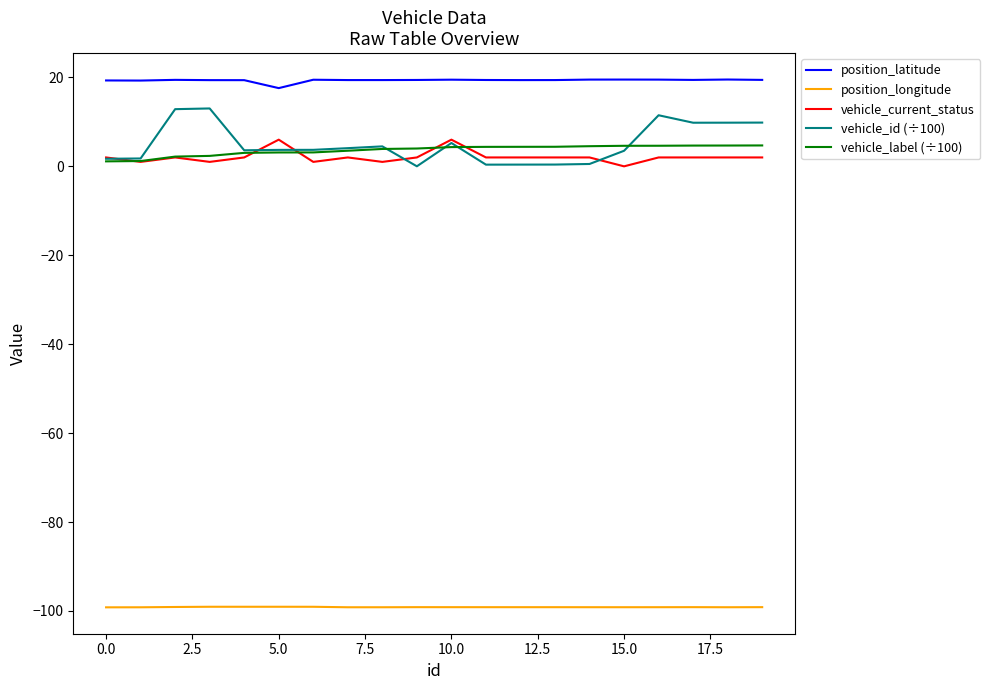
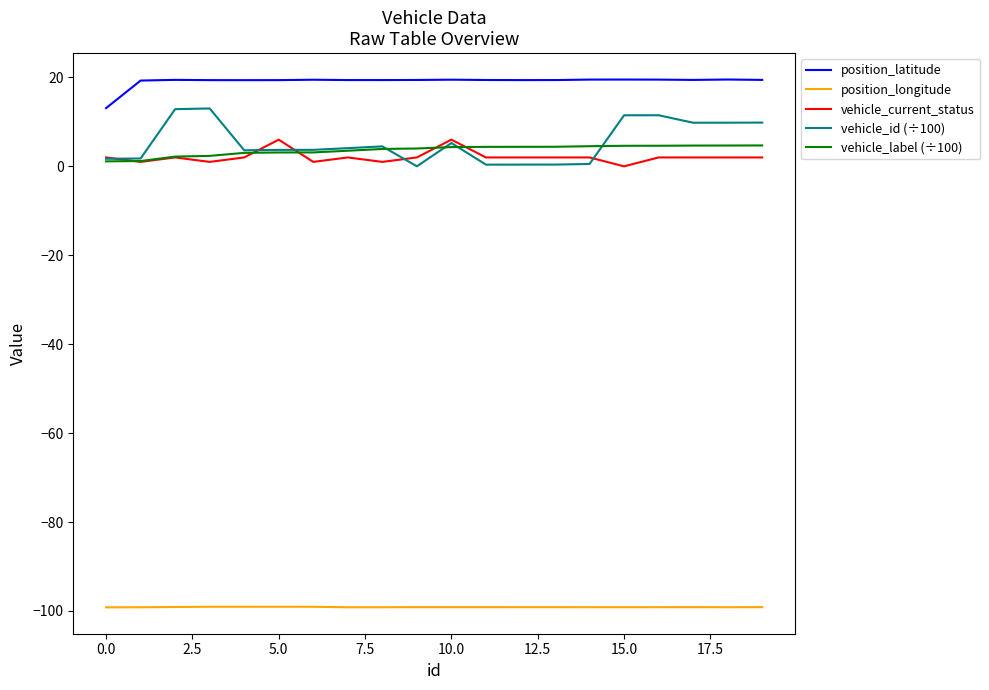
position_latitude, 0.0: 19 -> 13
position_latitude, 5.0: 18 -> 19
vehicle_id (÷100), 15.0: 4 -> 11
